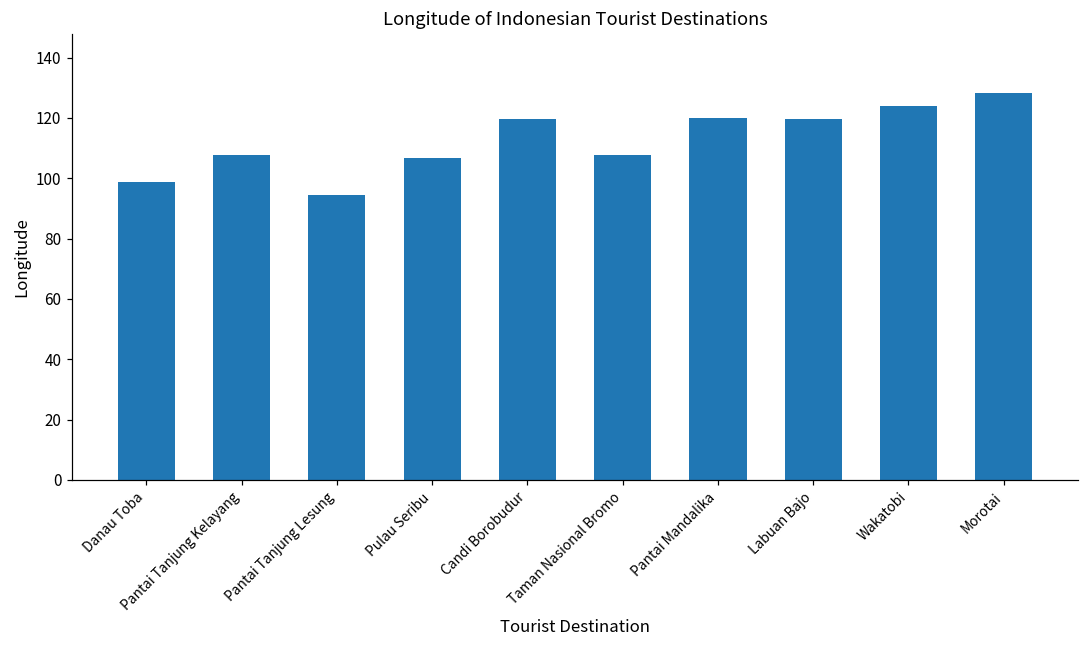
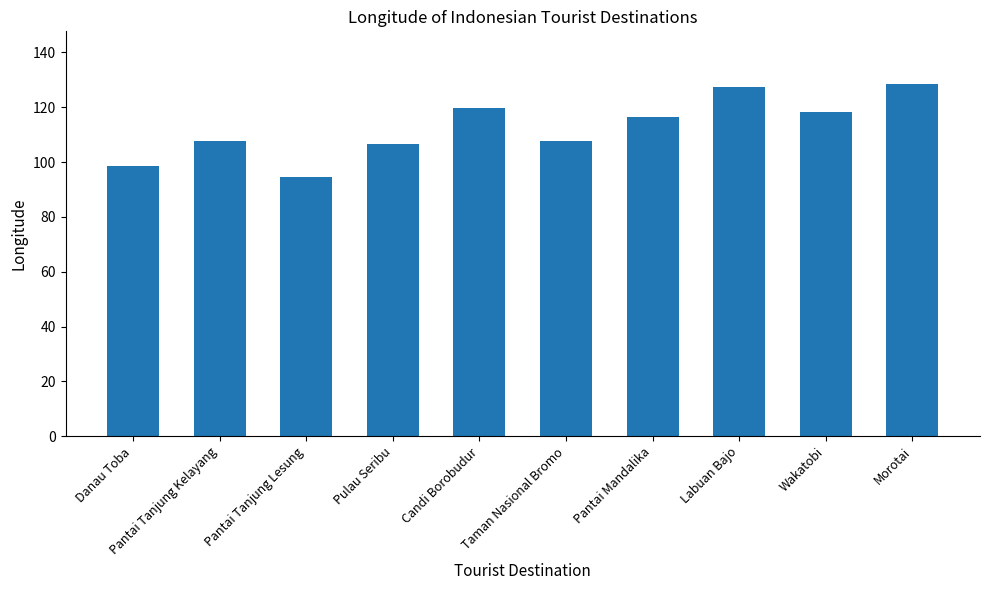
Pantai Mandalika: 120 -> 116
Labuan Bajo: 119 -> 128
Wakatobi: 124 -> 118
